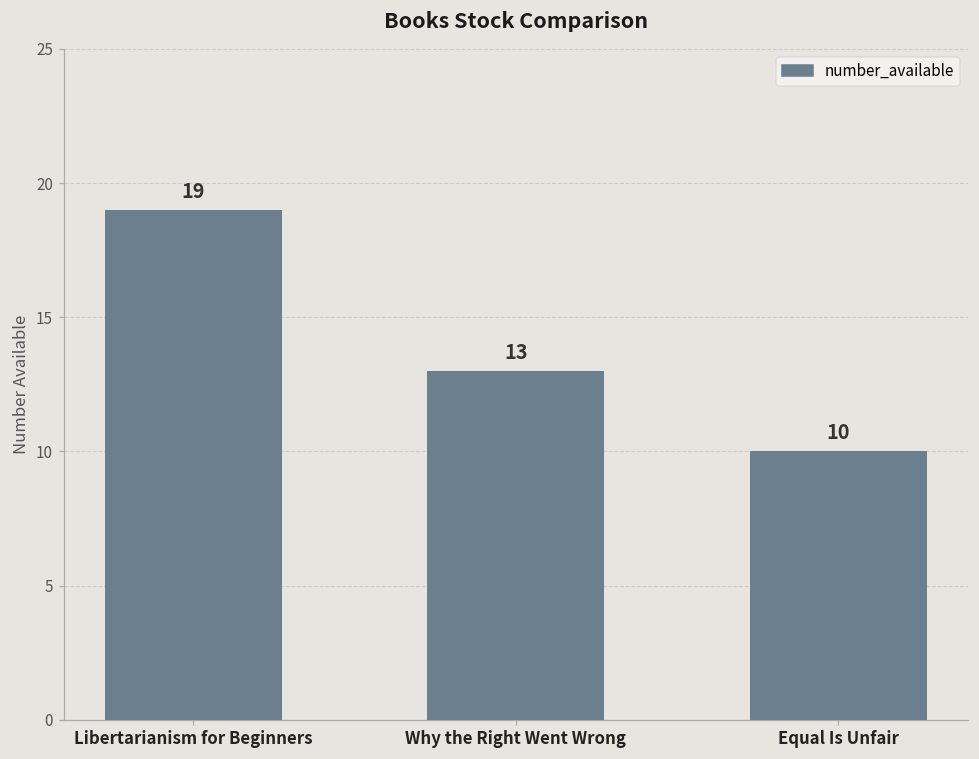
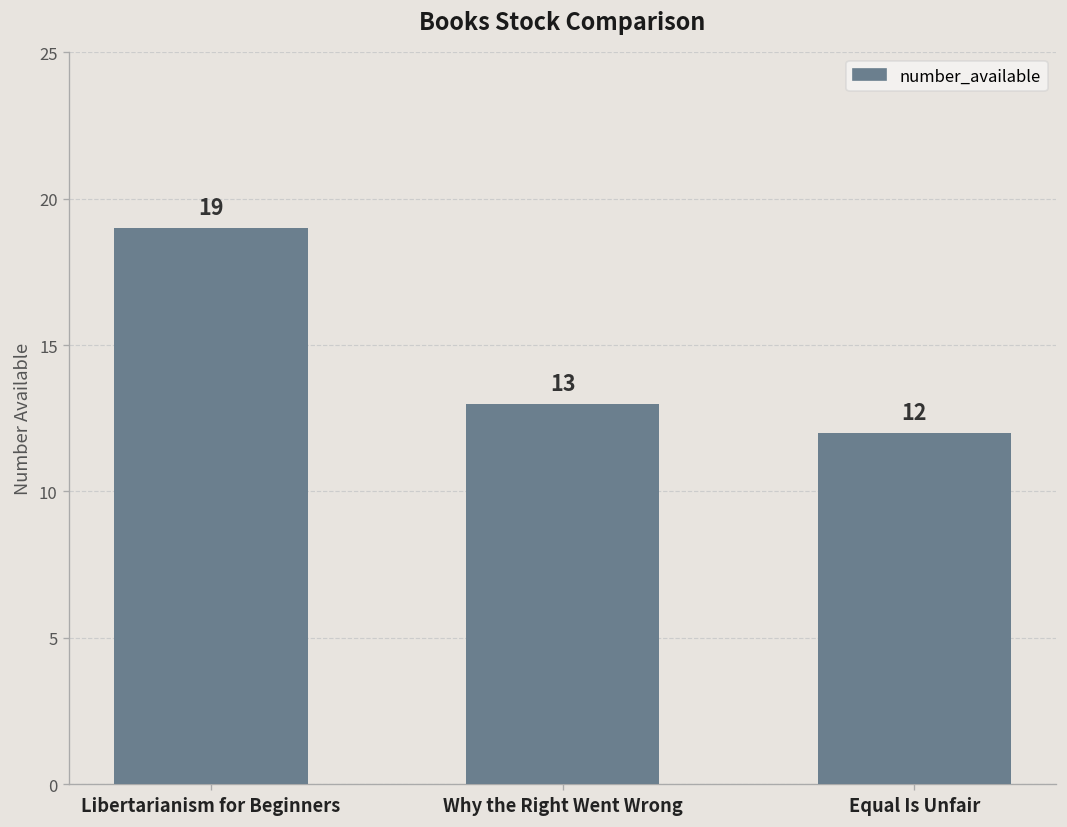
Equal Is Unfair: 10 -> 12
